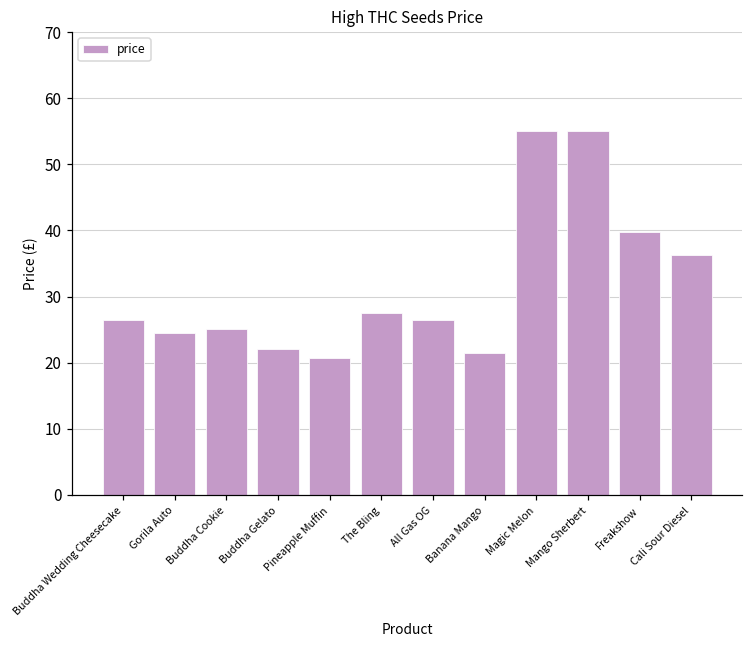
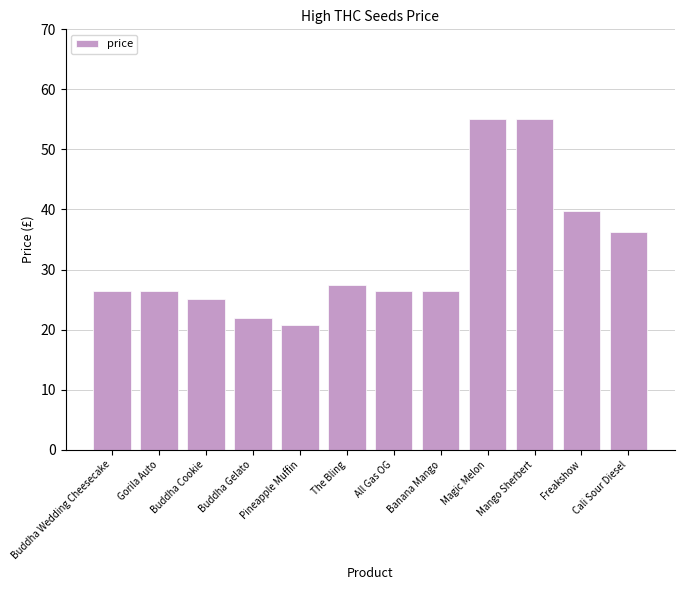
Gorila Auto: 25 -> 26
Banana Mango: 22 -> 26
